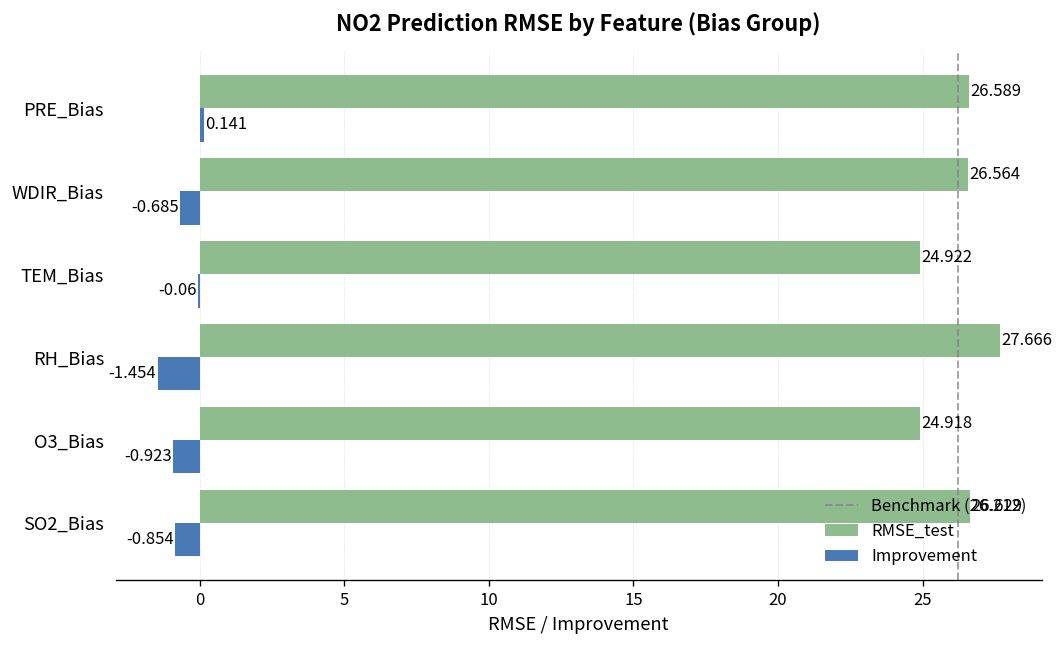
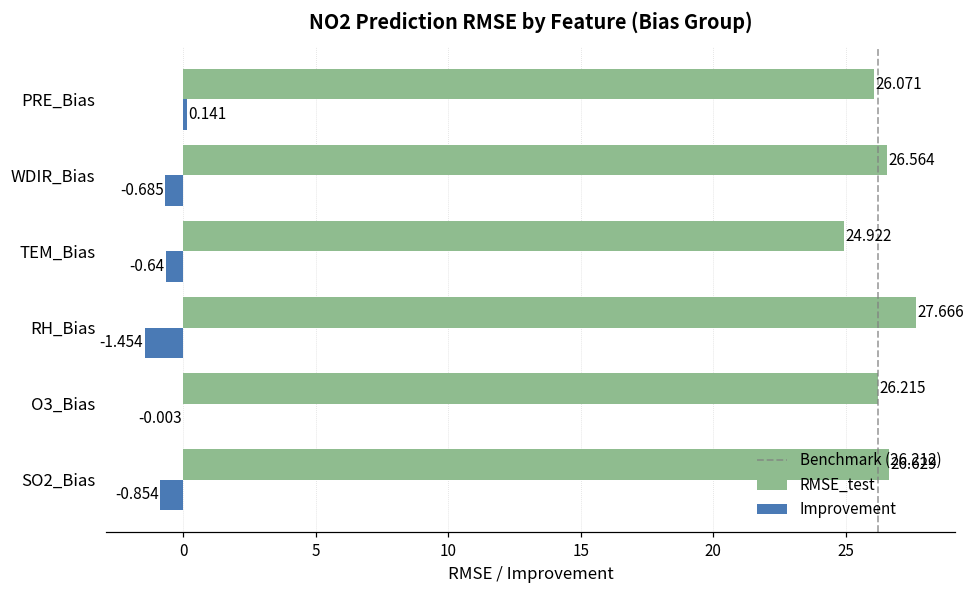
RMSE_test, PRE_Bias: 26.589 -> 26.071
Improvement, TEM_Bias: -0.06 -> -0.64
RMSE_test, O3_Bias: 24.918 -> 26.215
Improvement, O3_Bias: -0.923 -> -0.003
